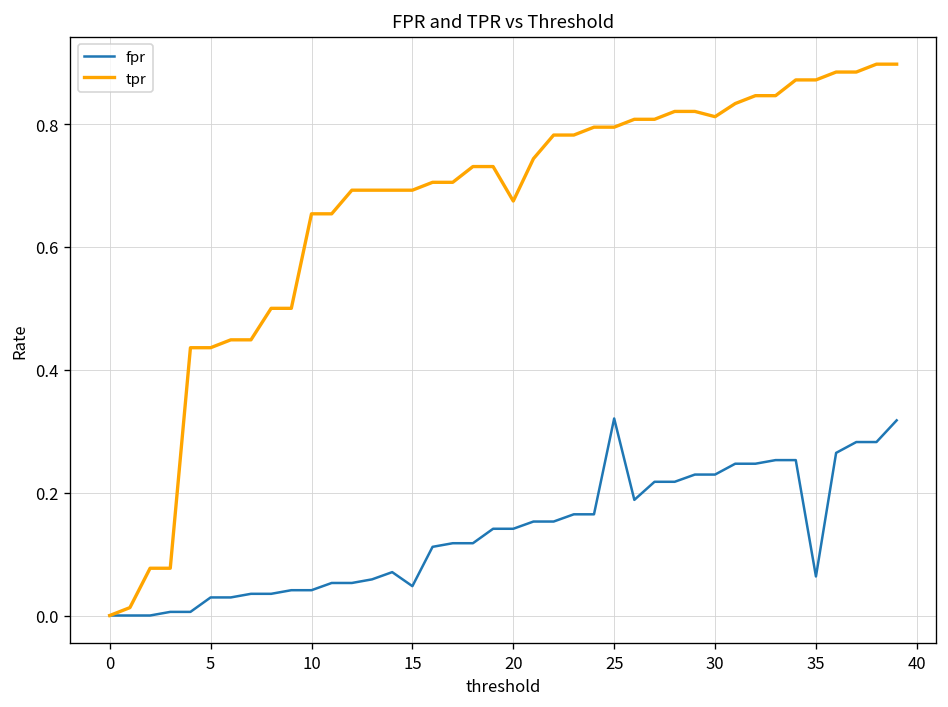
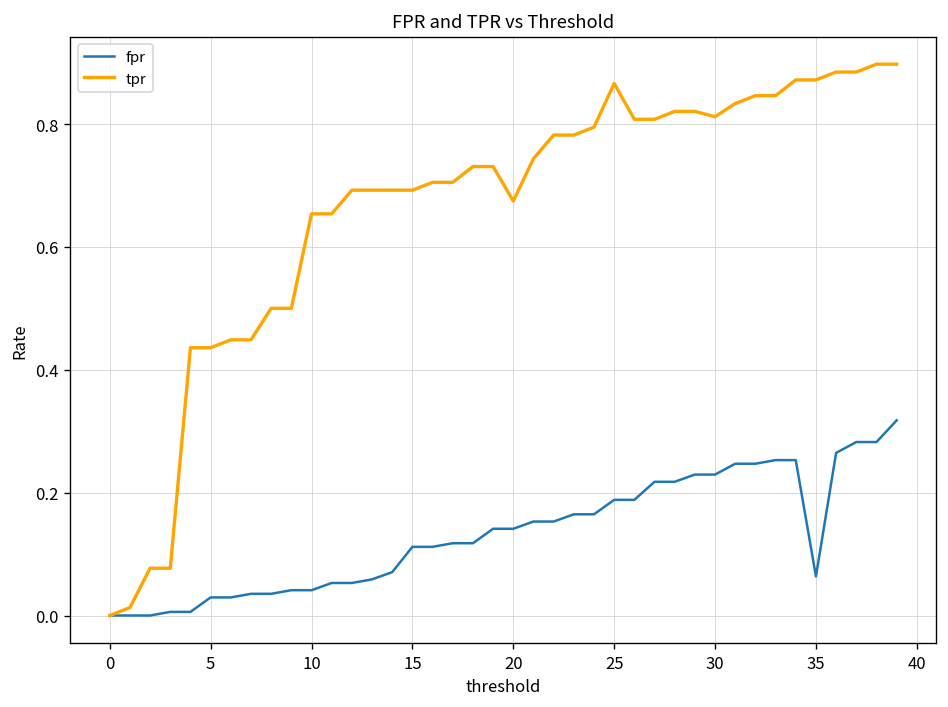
fpr, 15: 0.05 -> 0.11
fpr, 25: 0.32 -> 0.19
tpr, 25: 0.79 -> 0.87
